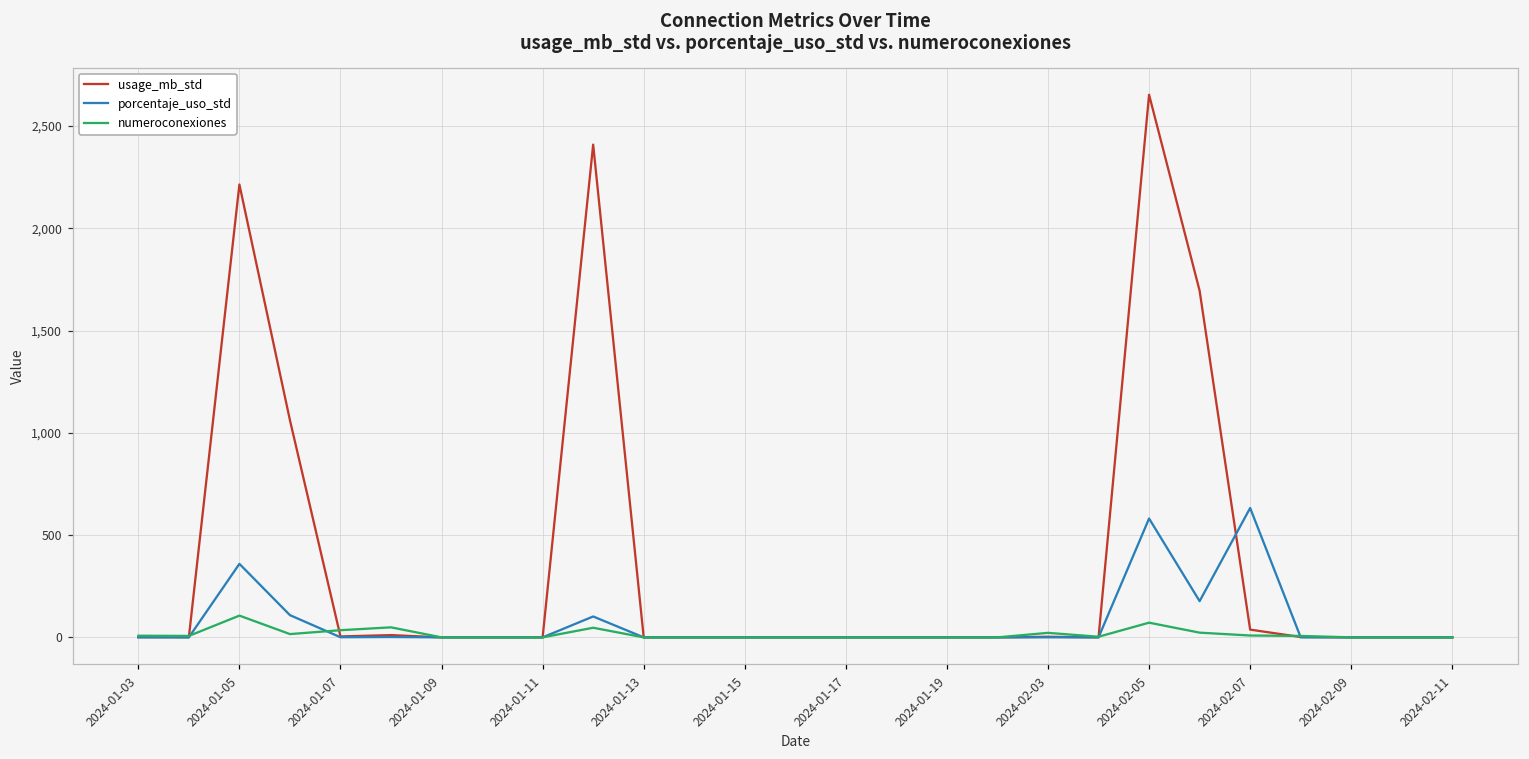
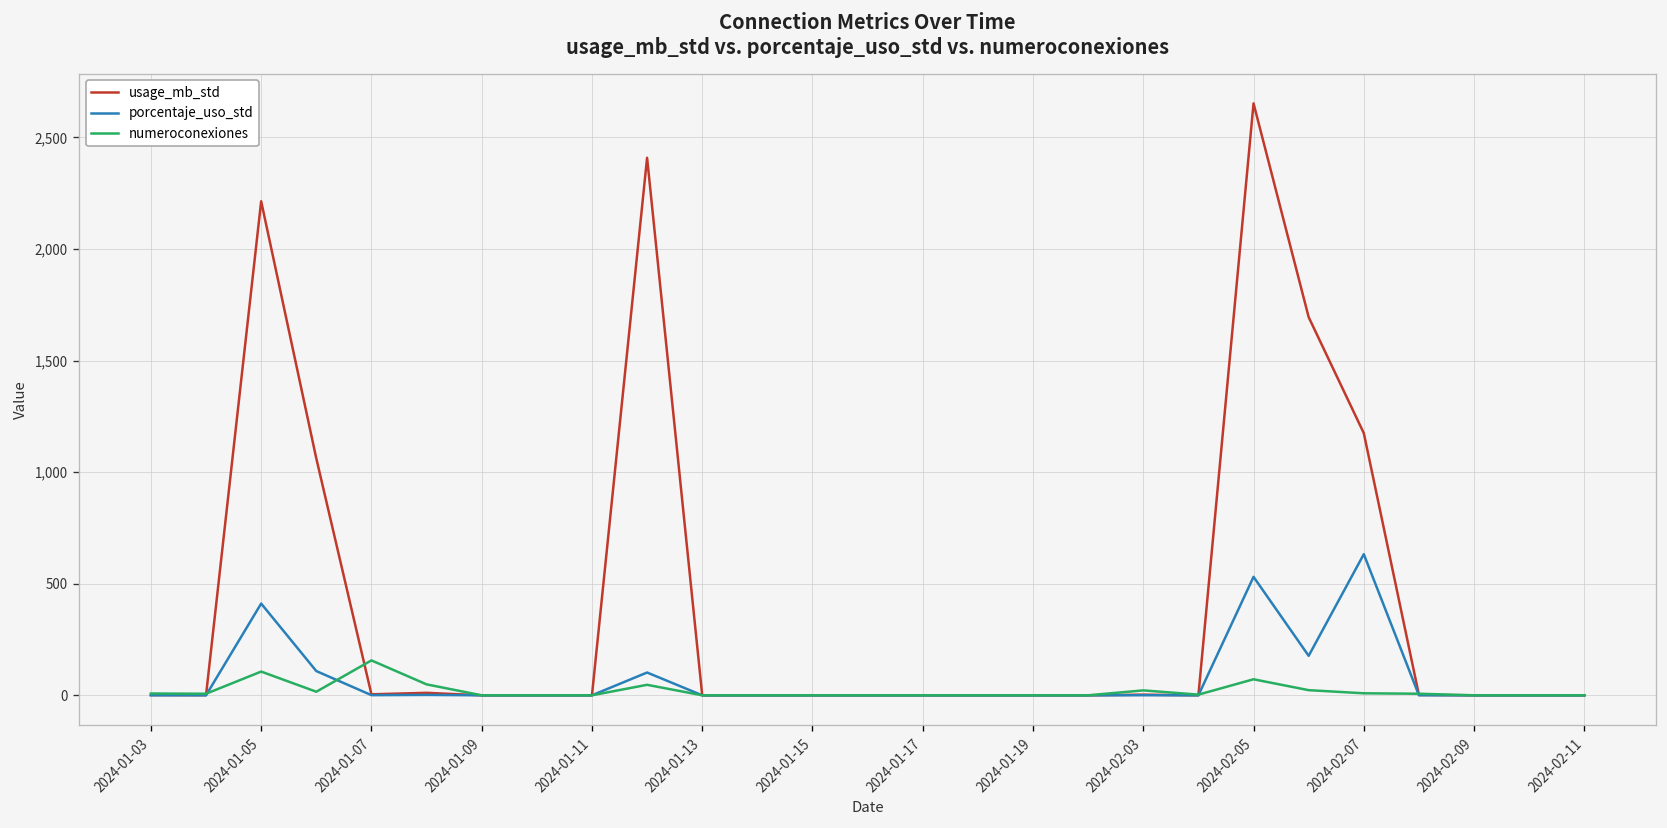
porcentaje_uso_std, 2024-01-05: 360 -> 410
numeroconexiones, 2024-01-07: 40 -> 160
porcentaje_uso_std, 2024-02-05: 580 -> 530
usage_mb_std, 2024-02-07: 40 -> 1,170
